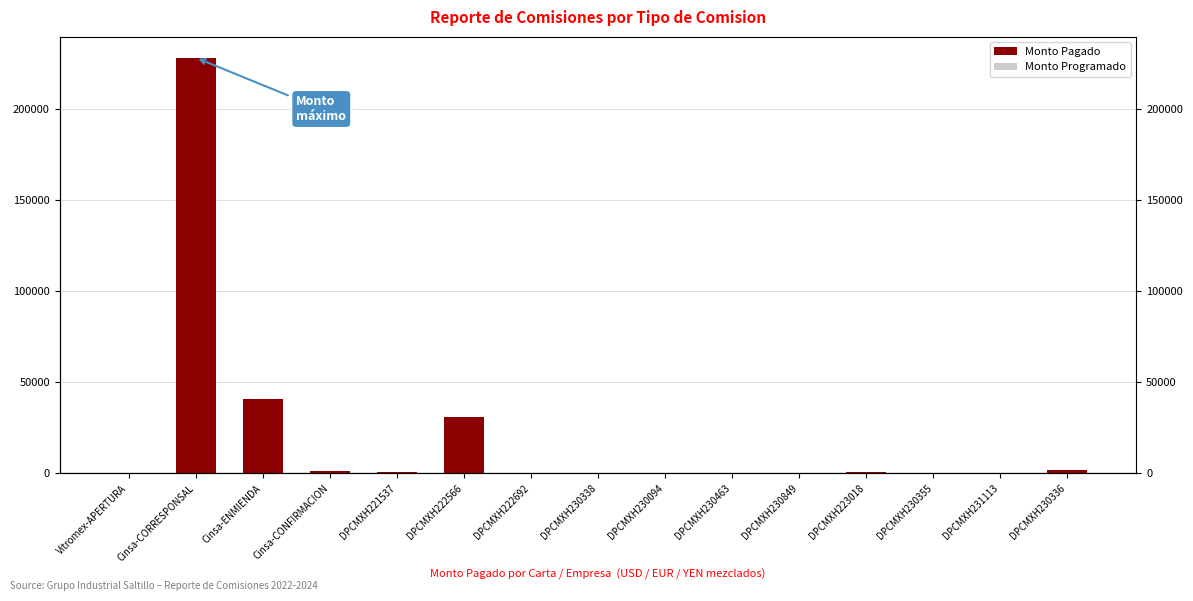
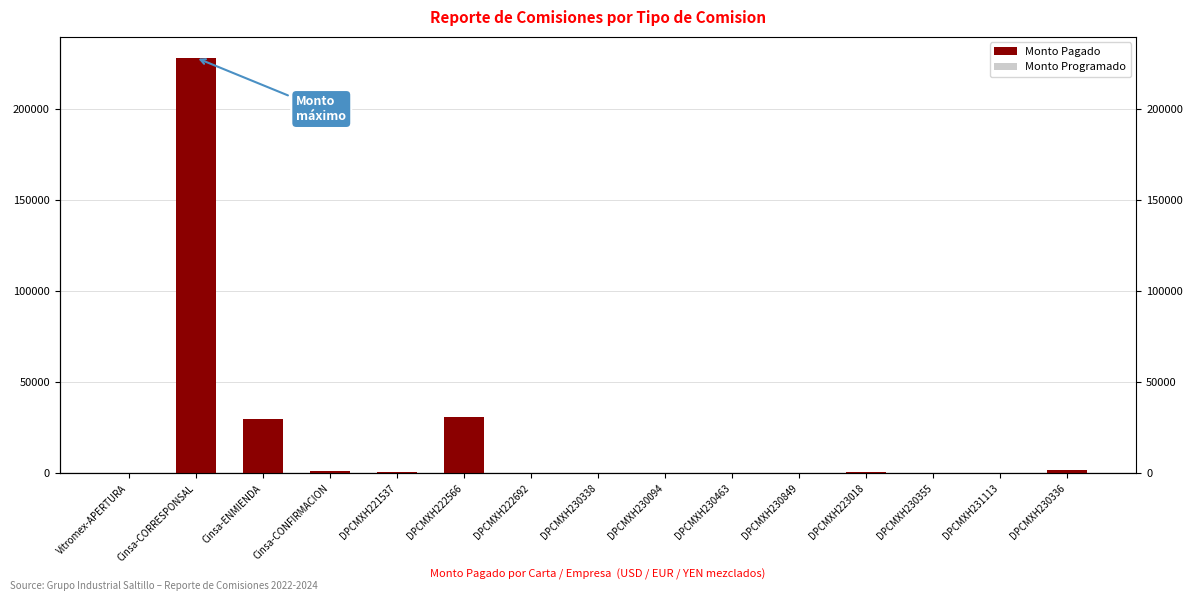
Monto Pagado, Cinsa-ENMIENDA: 41000 -> 30000
